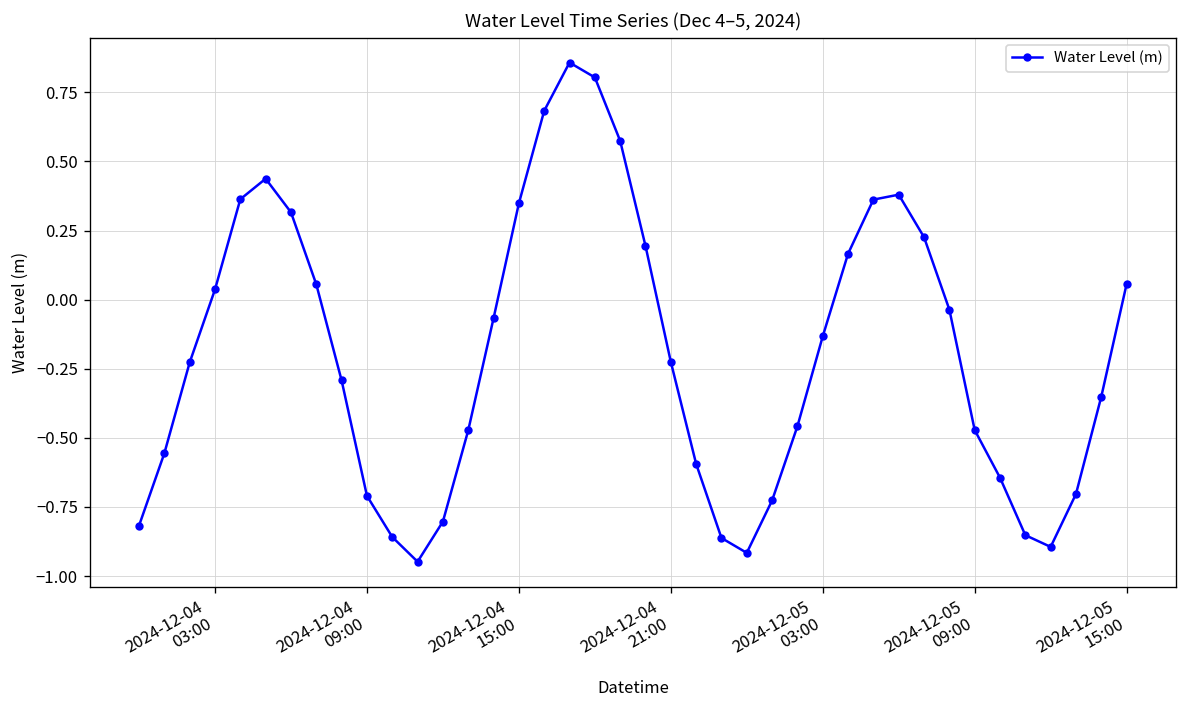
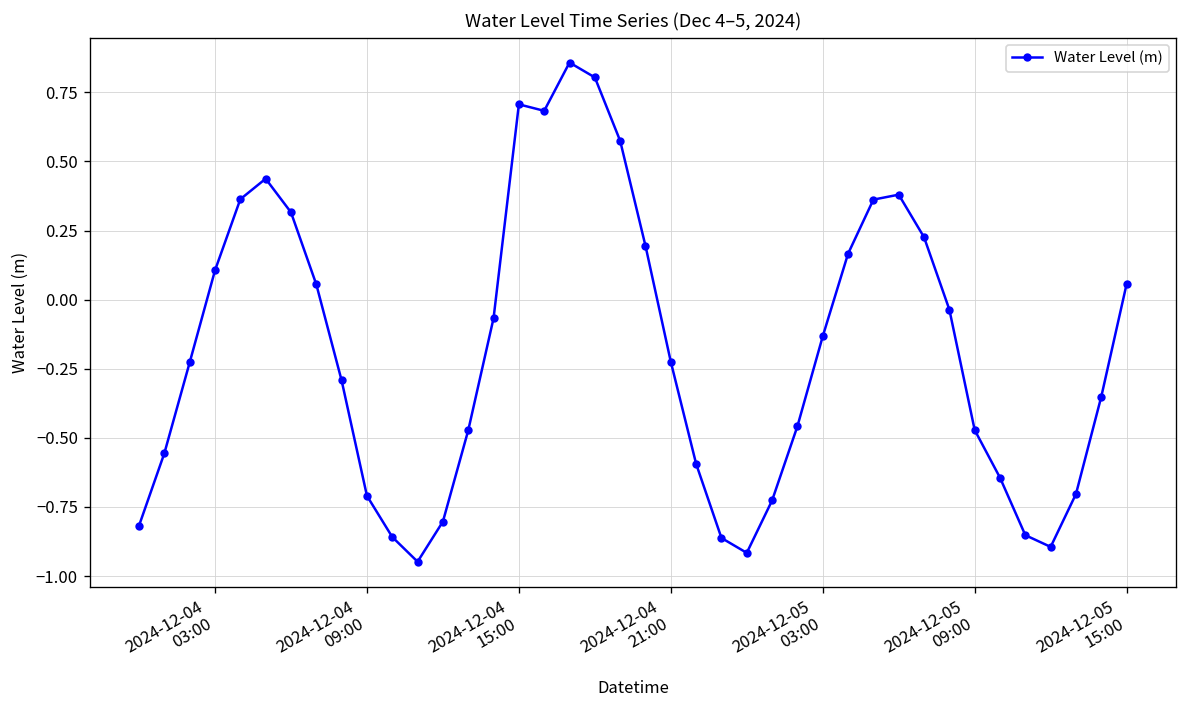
2024-12-04 03:00: 0.04 -> 0.11
2024-12-04 15:00: 0.35 -> 0.71
